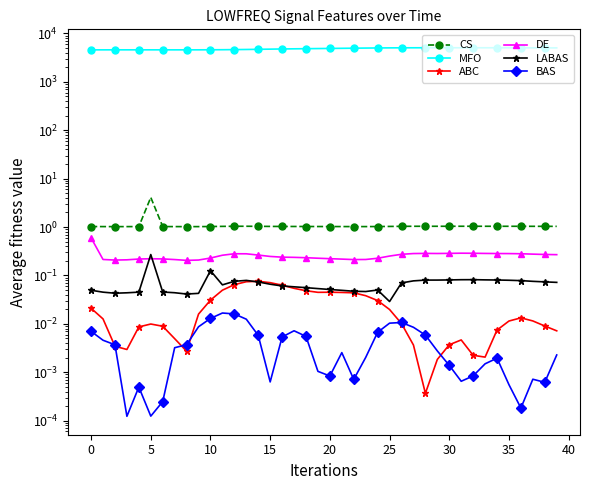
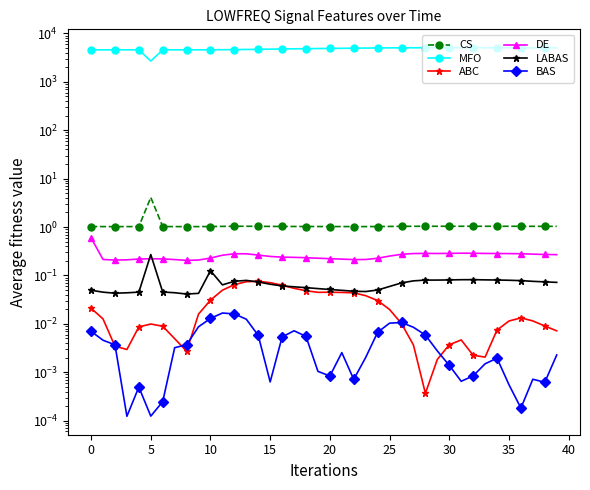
MFO, 5: 5000 -> 3000
LABAS, 25: 0.03 -> 0.06
